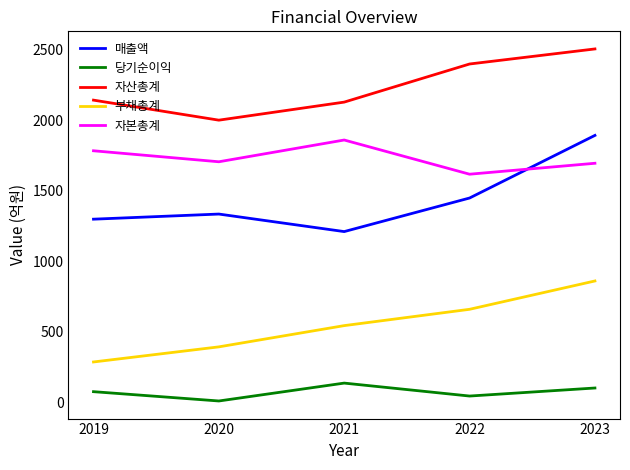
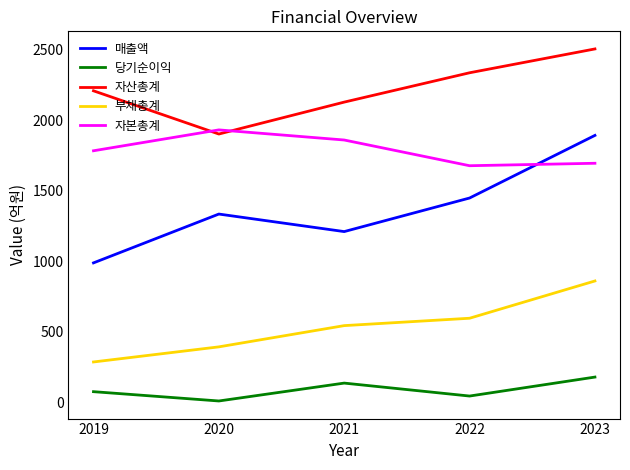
매출액, 2019: 1300 -> 990
자산총계, 2019: 2140 -> 2210
자산총계, 2020: 2000 -> 1900
자본총계, 2020: 1710 -> 1930
자산총계, 2022: 2400 -> 2340
부채총계, 2022: 660 -> 600
자본총계, 2022: 1620 -> 1680
당기순이익, 2023: 100 -> 180
